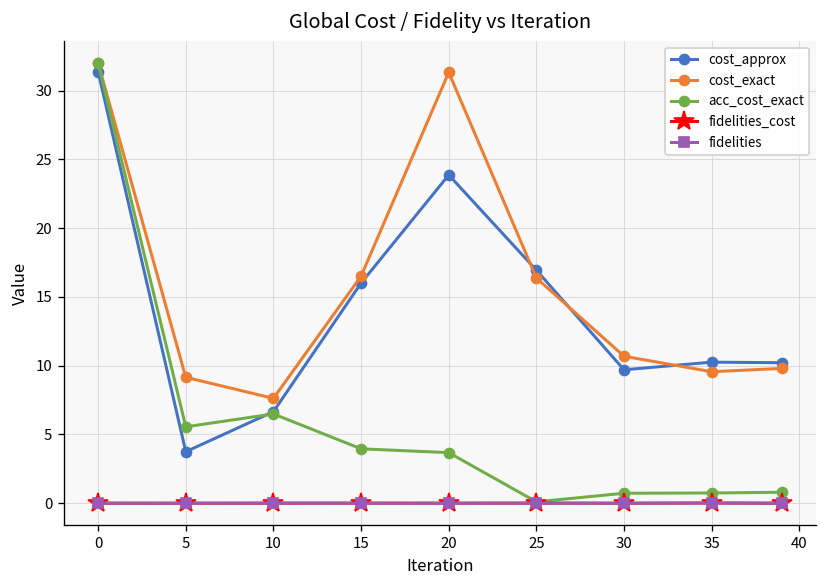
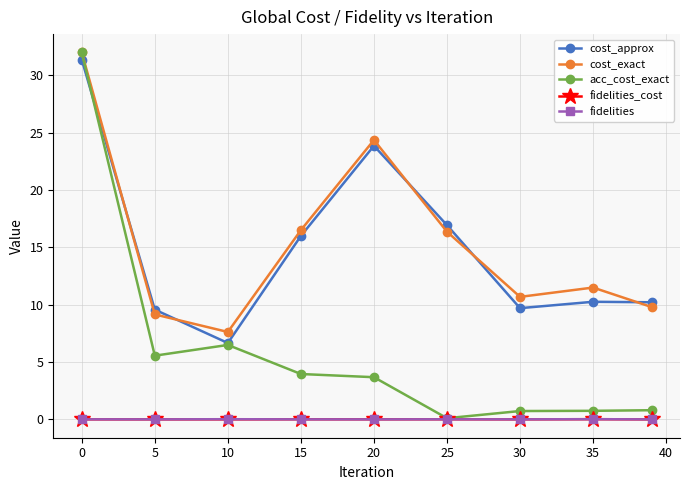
cost_approx, 5: 3.7 -> 9.6
cost_exact, 20: 31.3 -> 24.4
cost_exact, 35: 9.6 -> 11.5
